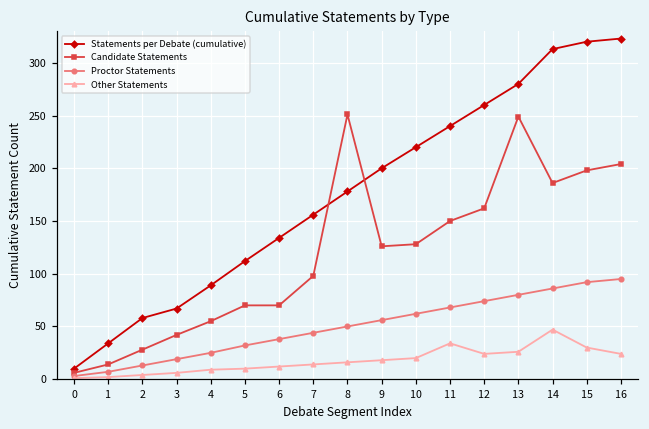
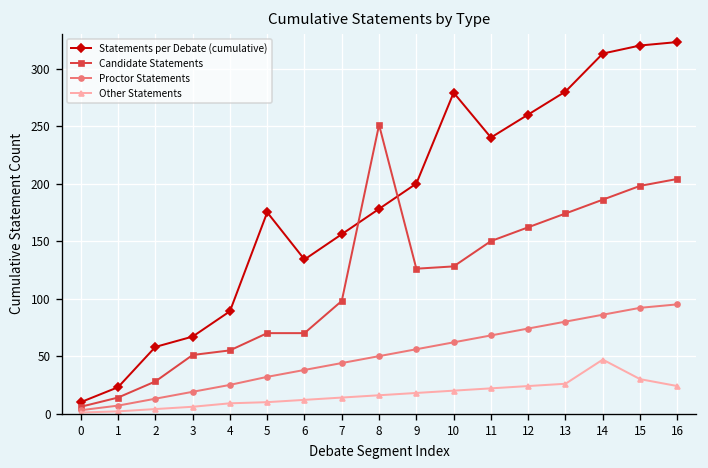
Statements per Debate (cumulative), 1: 30 -> 20
Candidate Statements, 3: 40 -> 50
Statements per Debate (cumulative), 5: 110 -> 180
Statements per Debate (cumulative), 10: 220 -> 280
Other Statements, 11: 30 -> 20
Candidate Statements, 13: 250 -> 170
